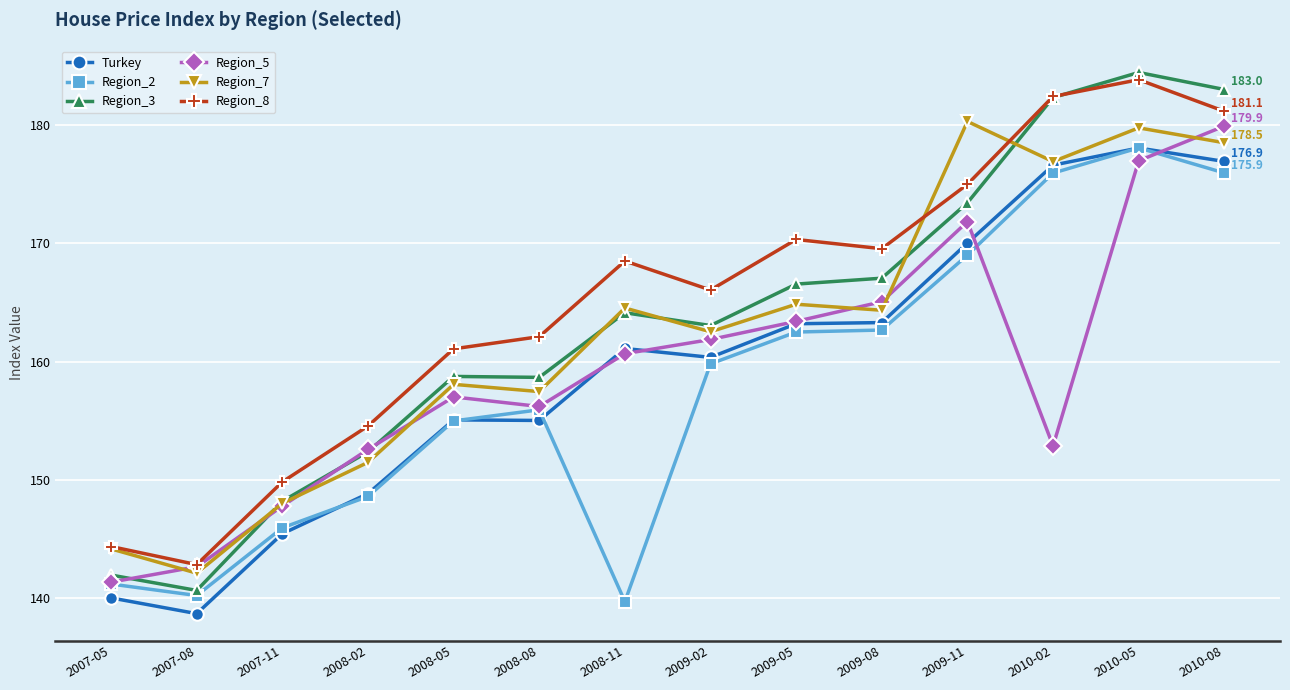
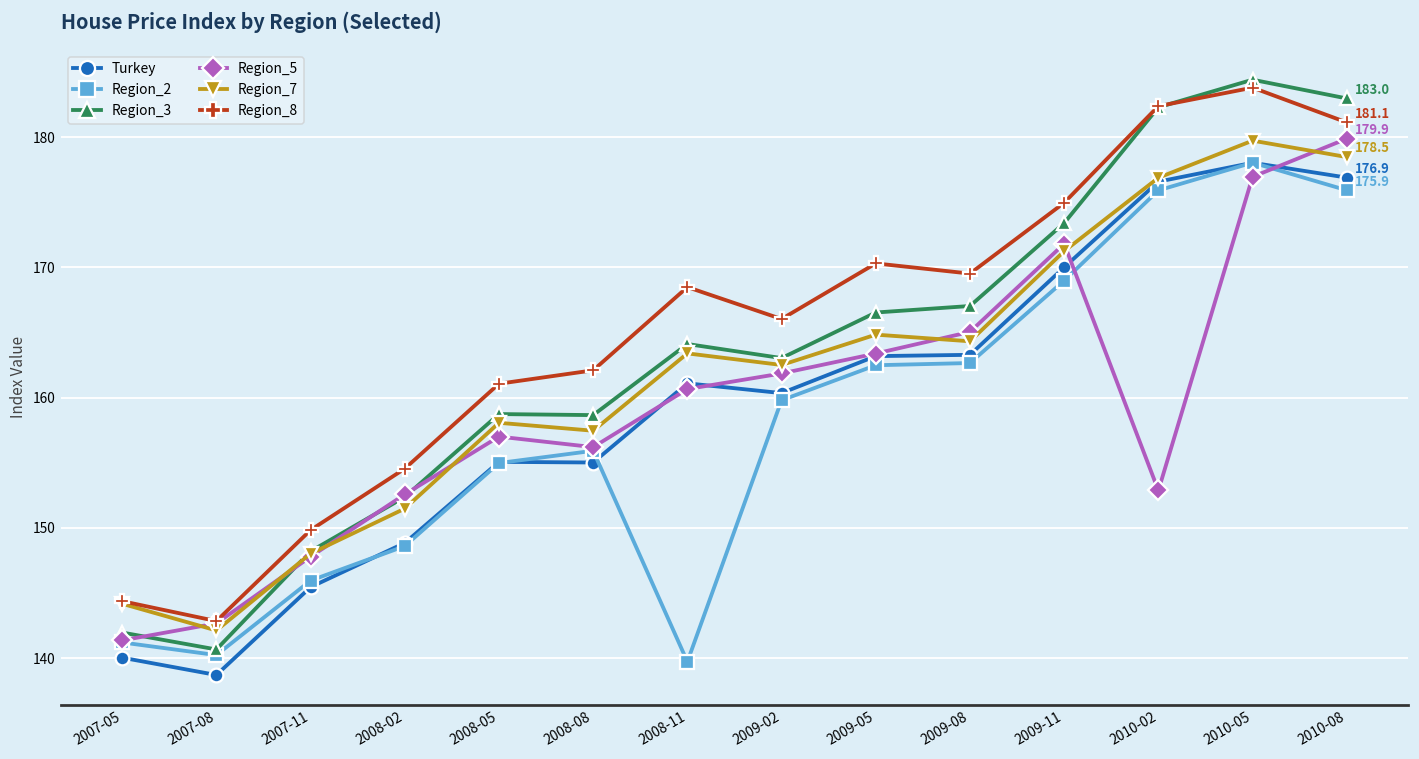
Region_7, 2008-11: 164.5 -> 163.4
Region_7, 2009-11: 180.3 -> 171.3
